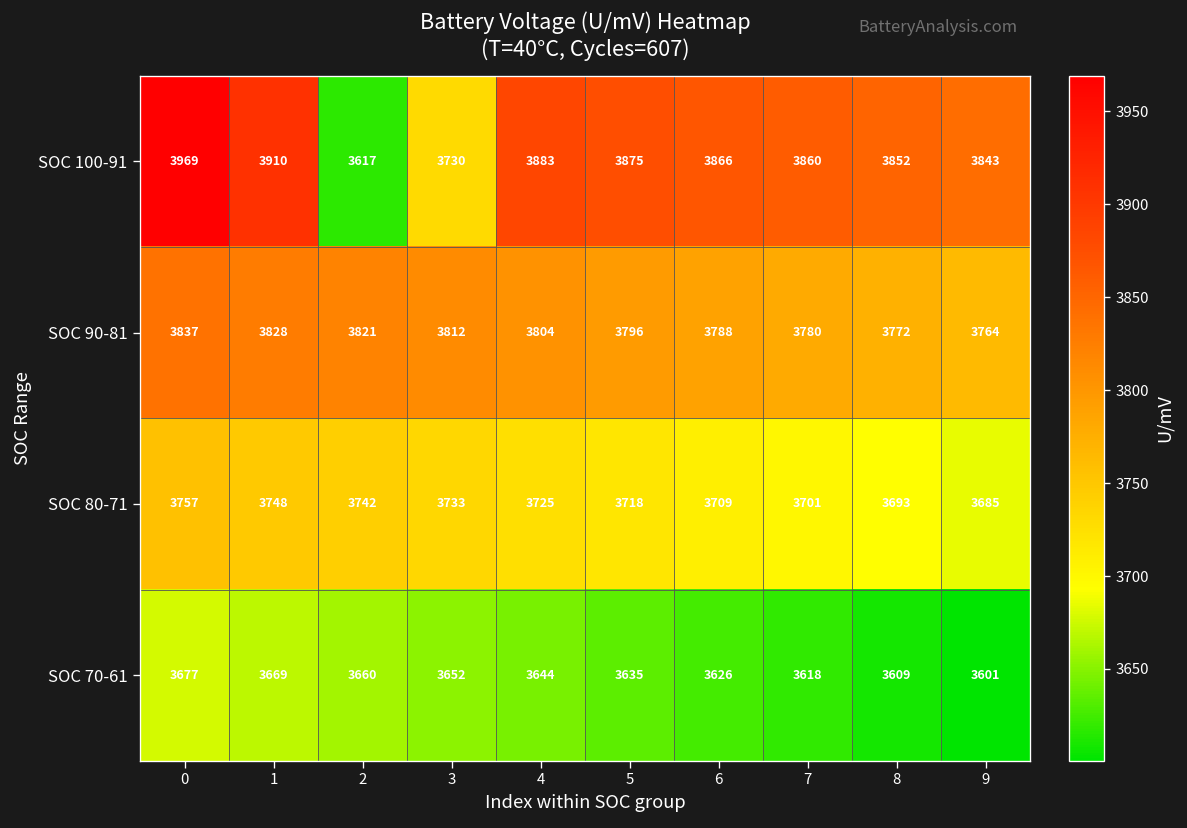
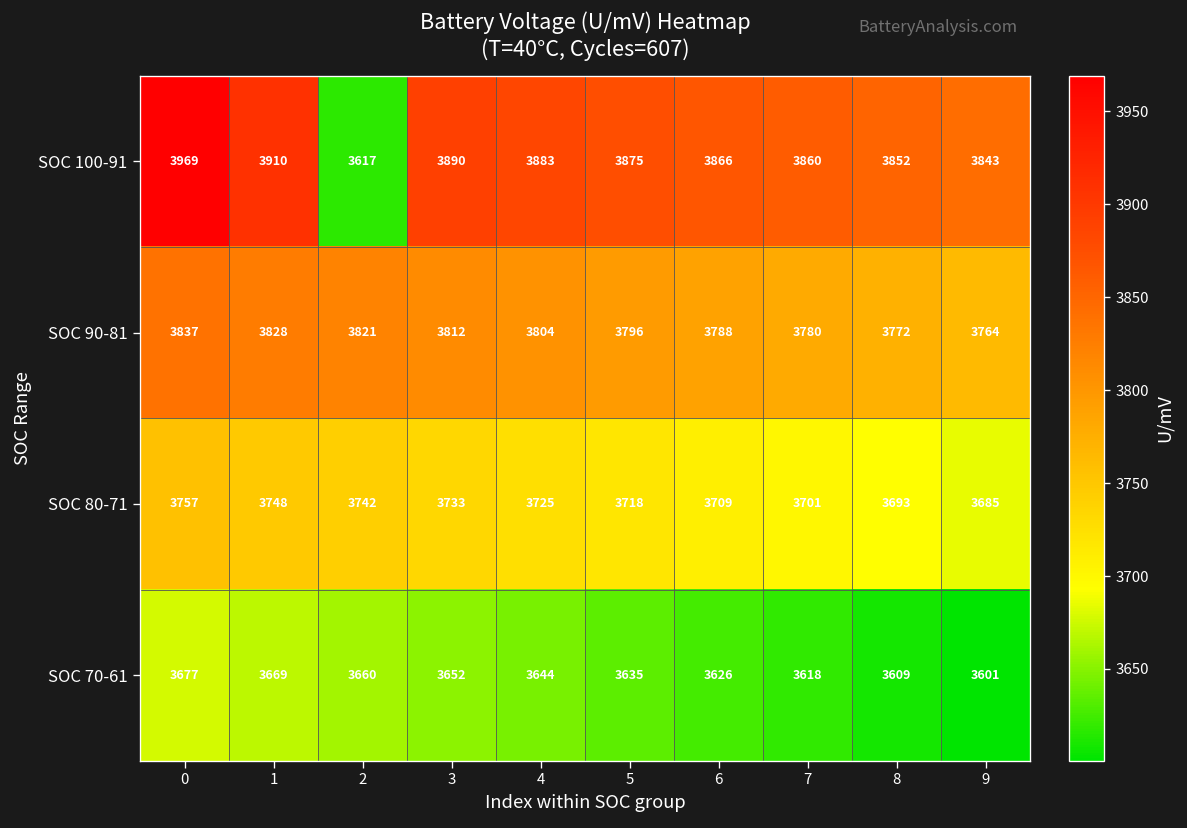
SOC 100-91, 3: 3730 -> 3890
